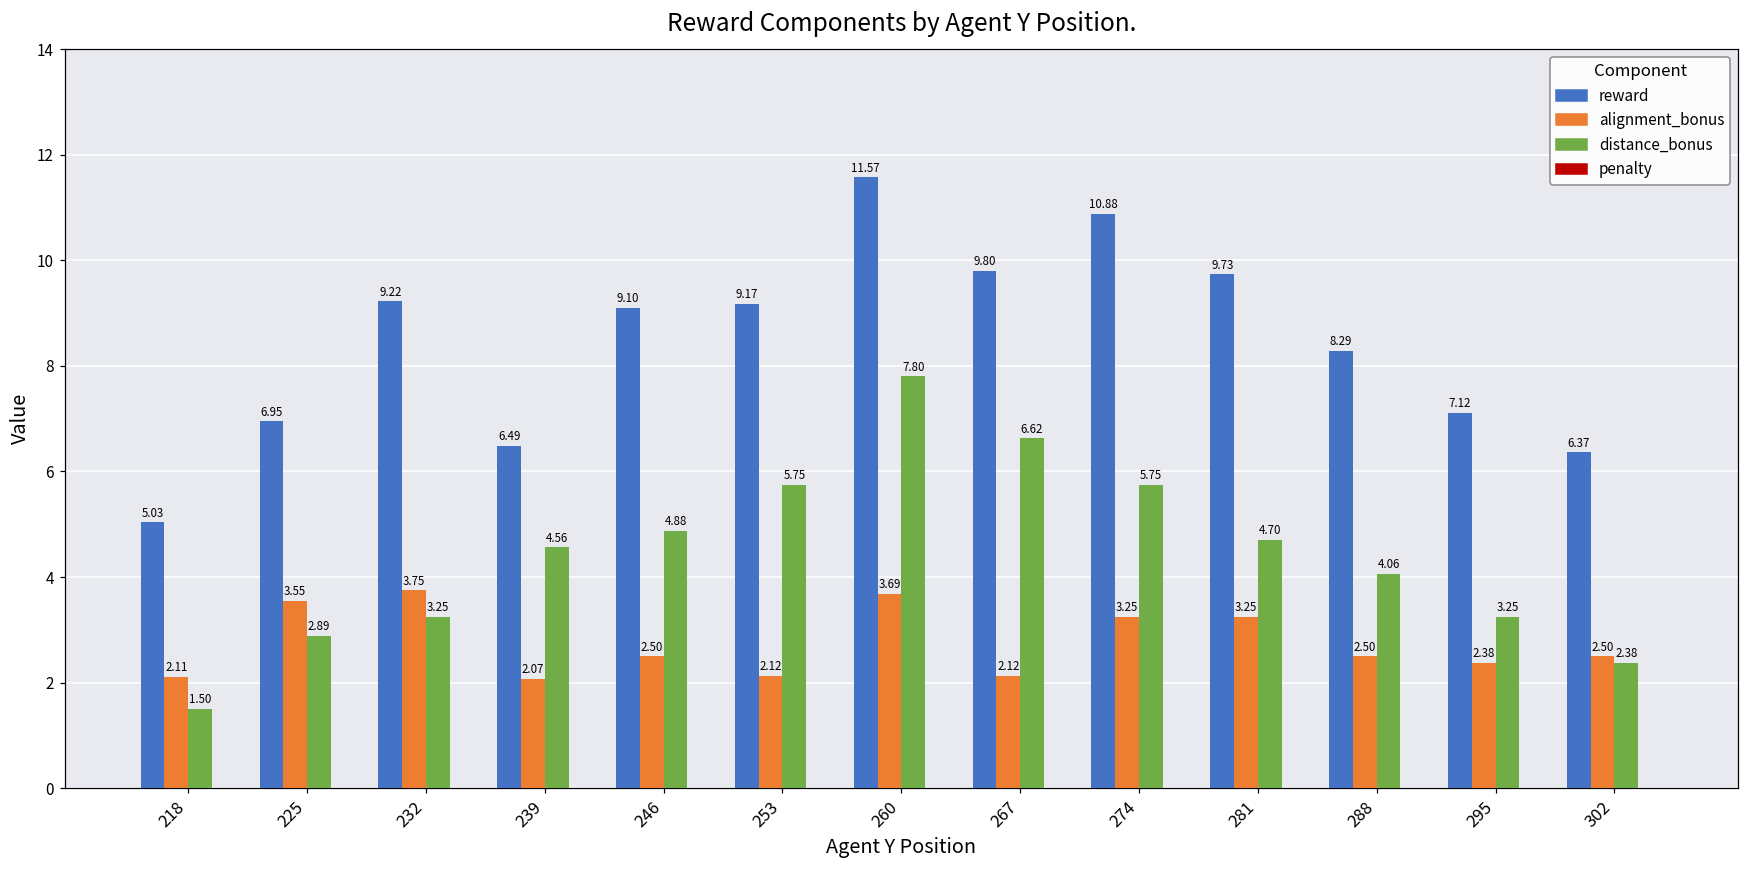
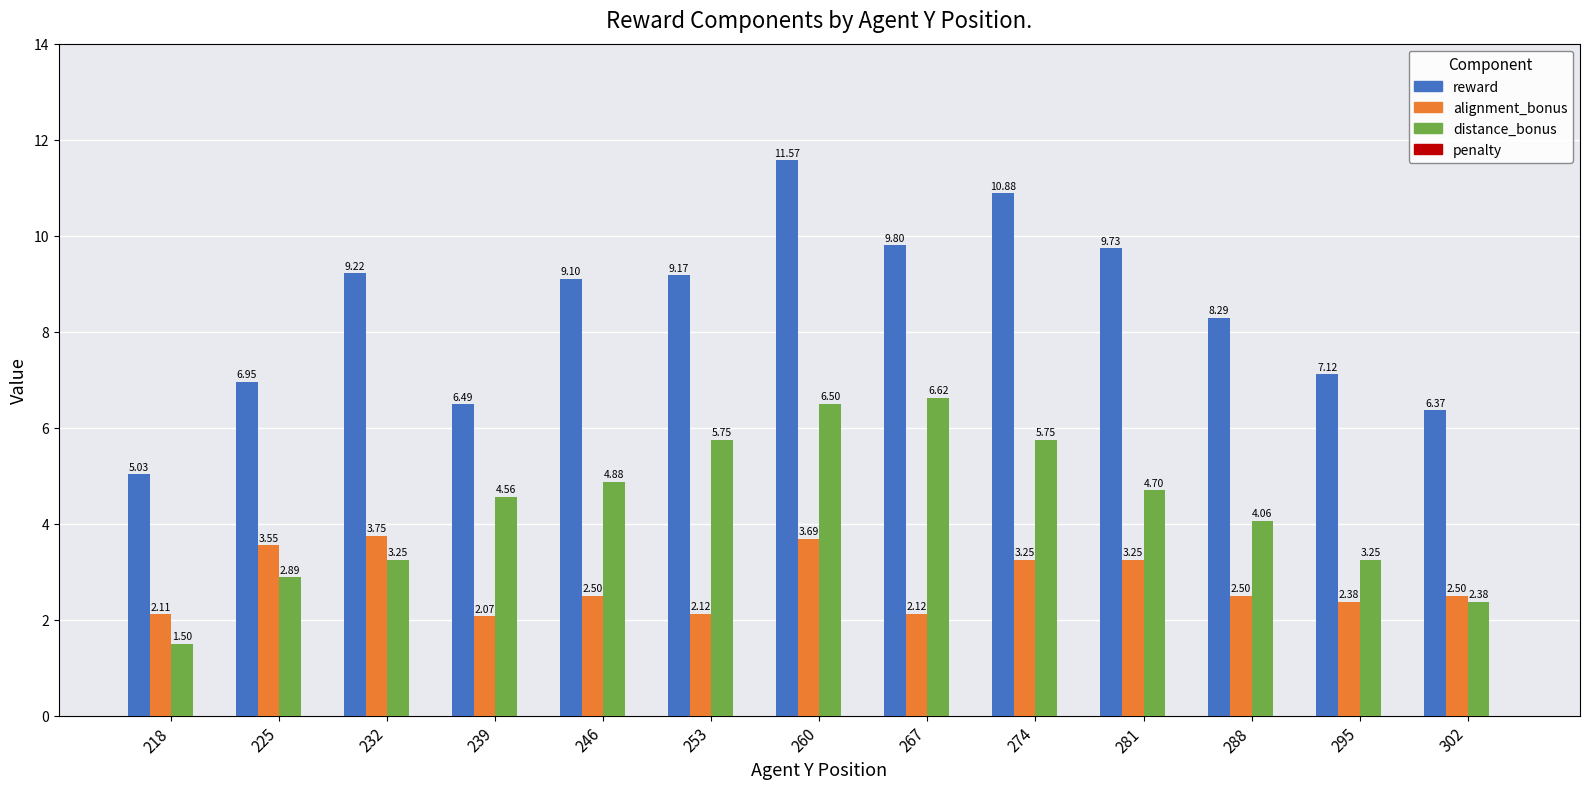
distance_bonus, 260: 7.80 -> 6.50
